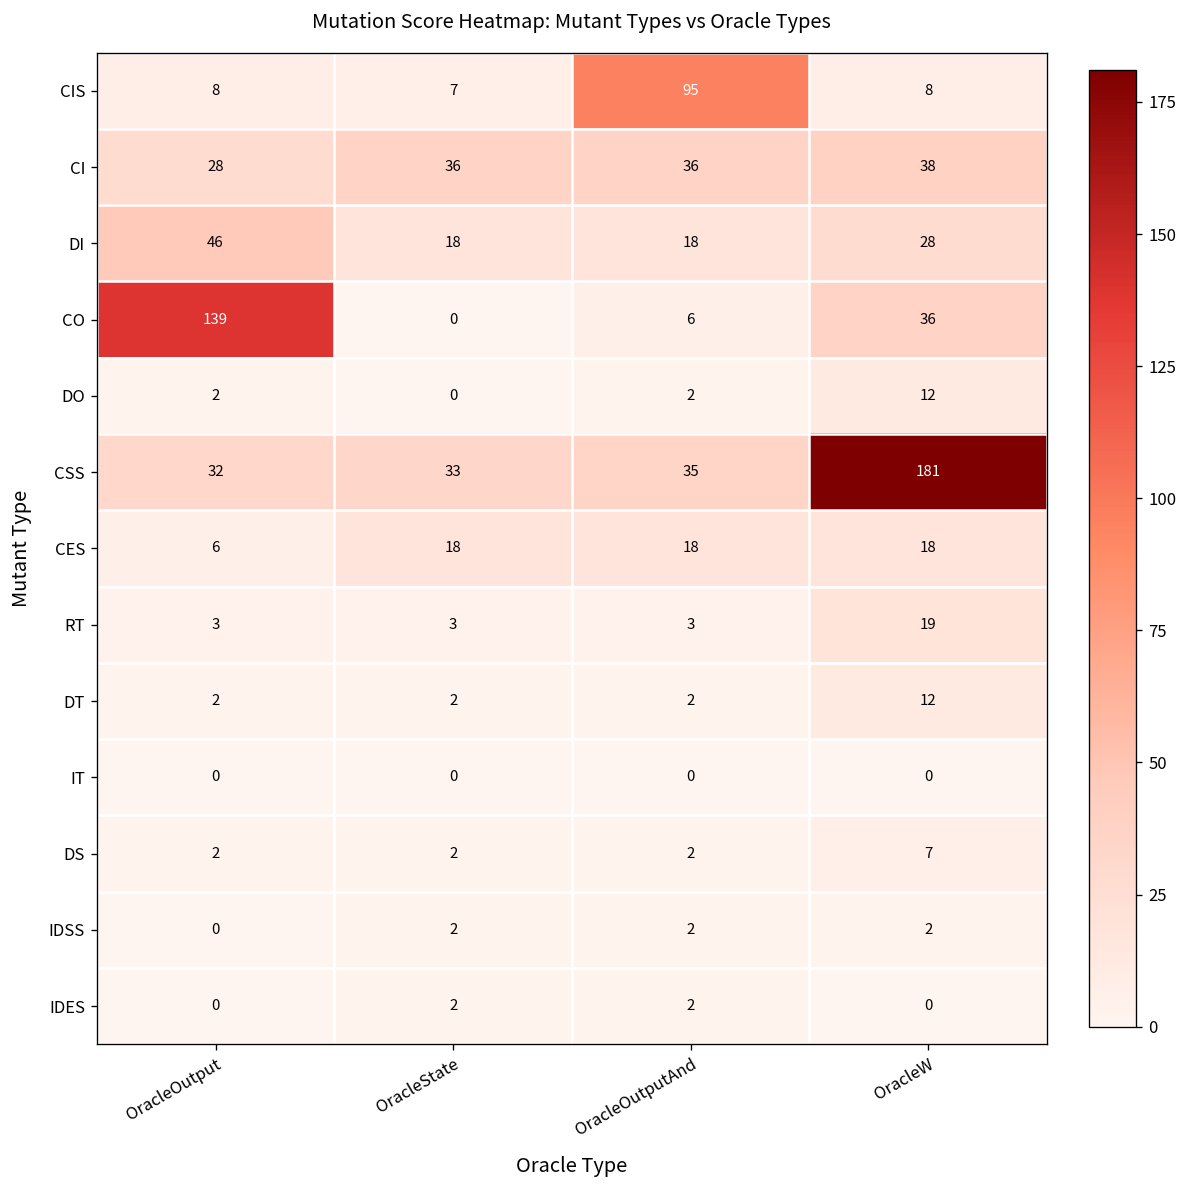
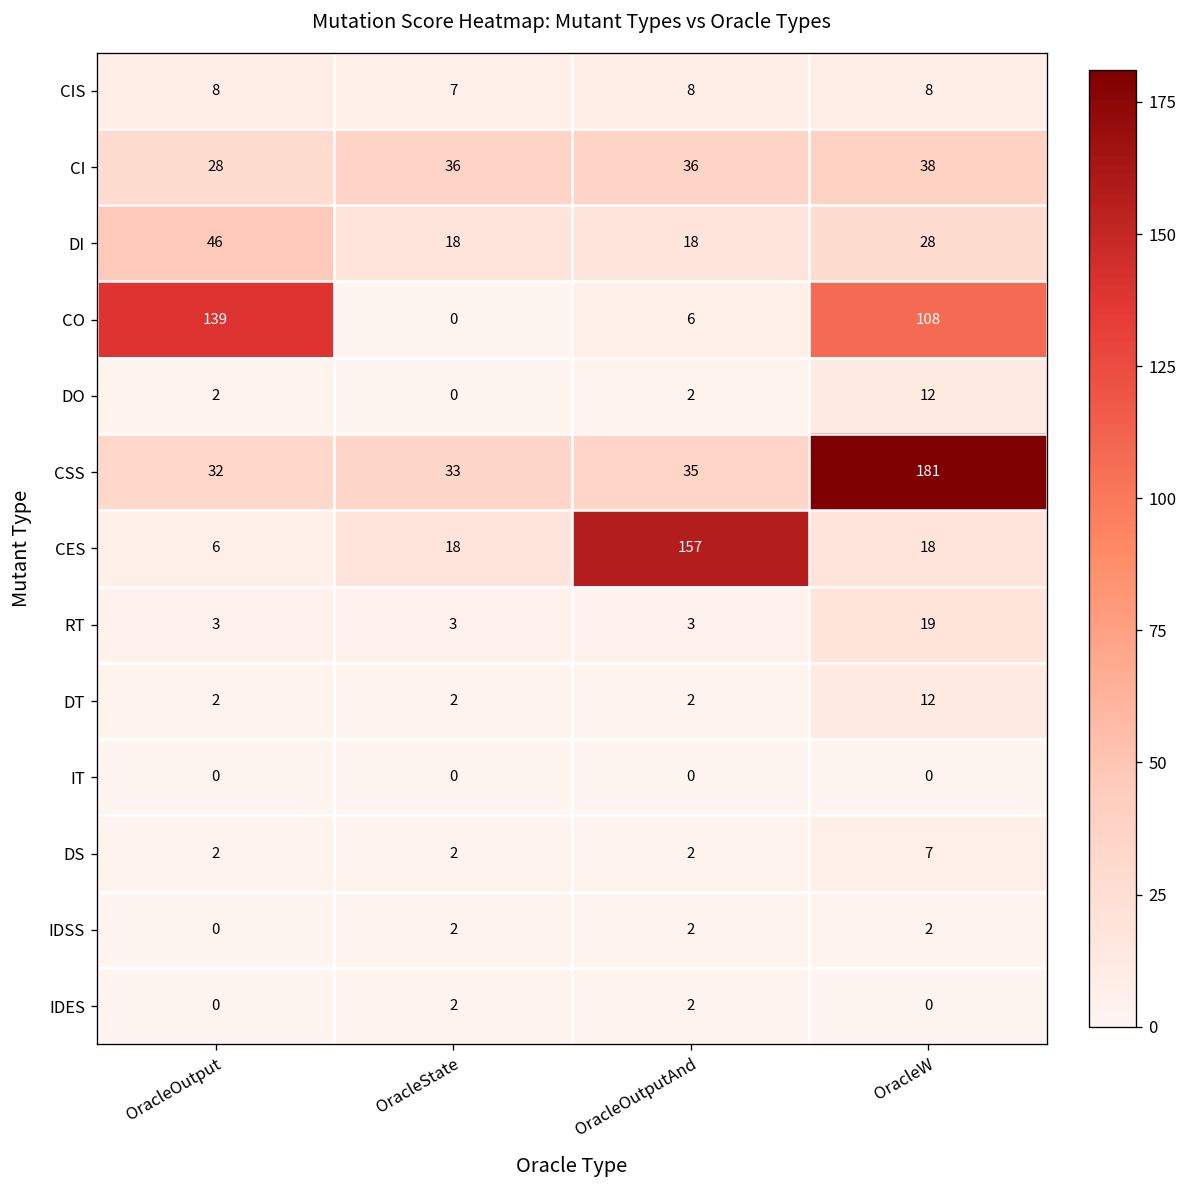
CIS, OracleOutputAnd: 95 -> 8
CO, OracleW: 36 -> 108
CES, OracleOutputAnd: 18 -> 157
